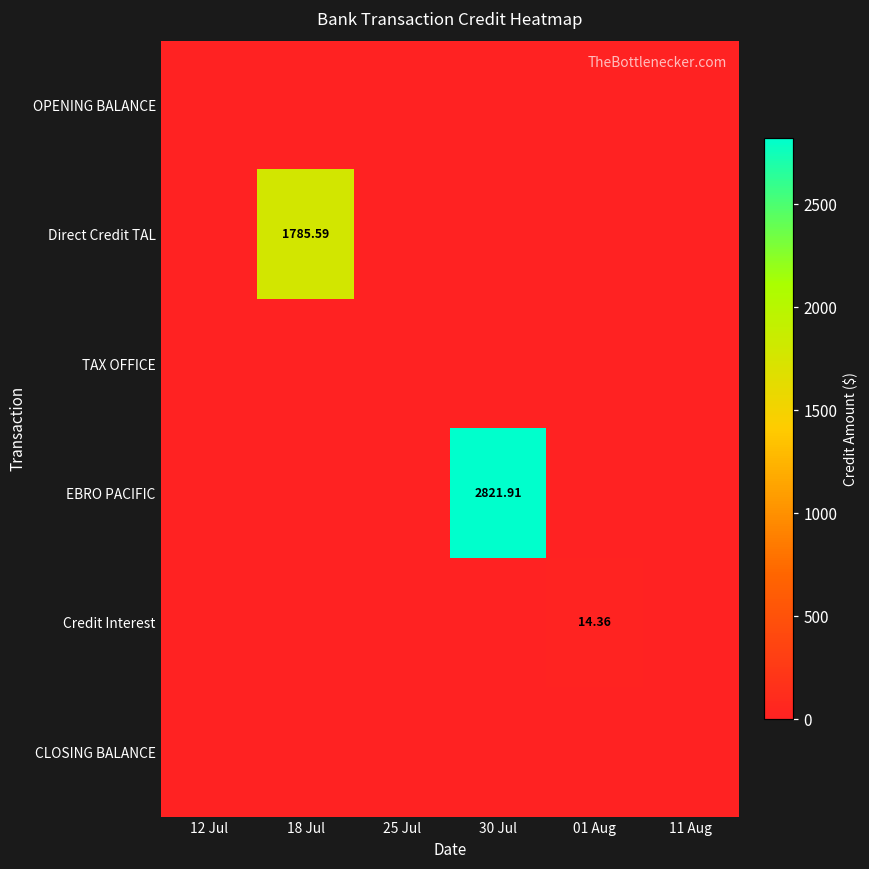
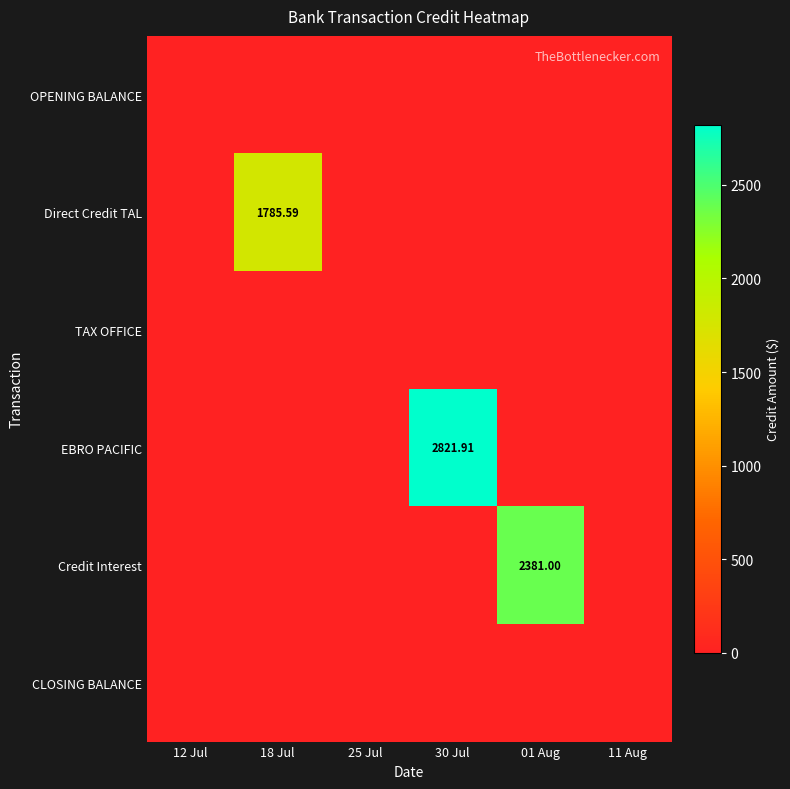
Credit Interest, 01 Aug: 14.36 -> 2381.00
